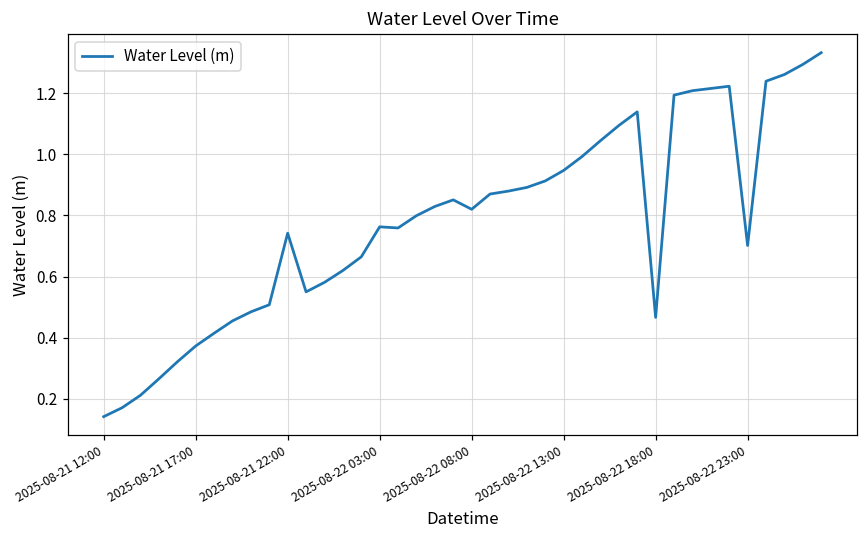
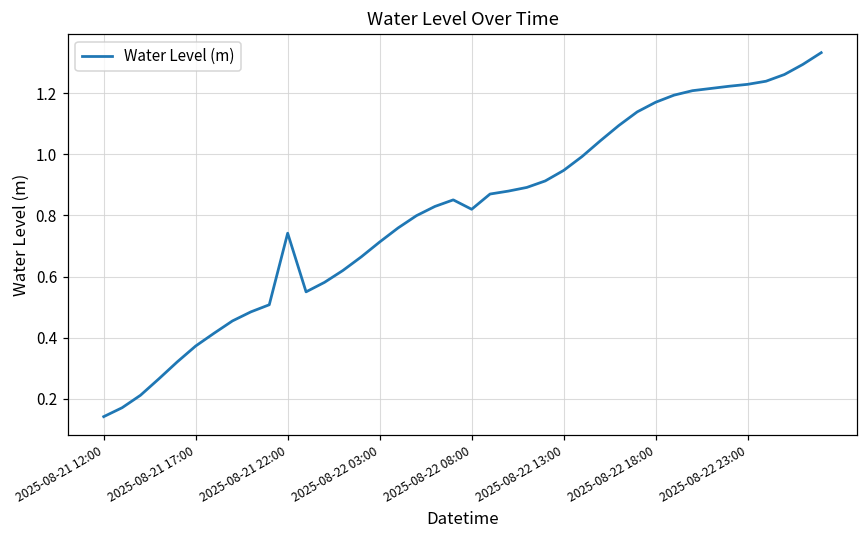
2025-08-22 03:00: 0.76 -> 0.71
2025-08-22 18:00: 0.47 -> 1.17
2025-08-22 23:00: 0.70 -> 1.23
